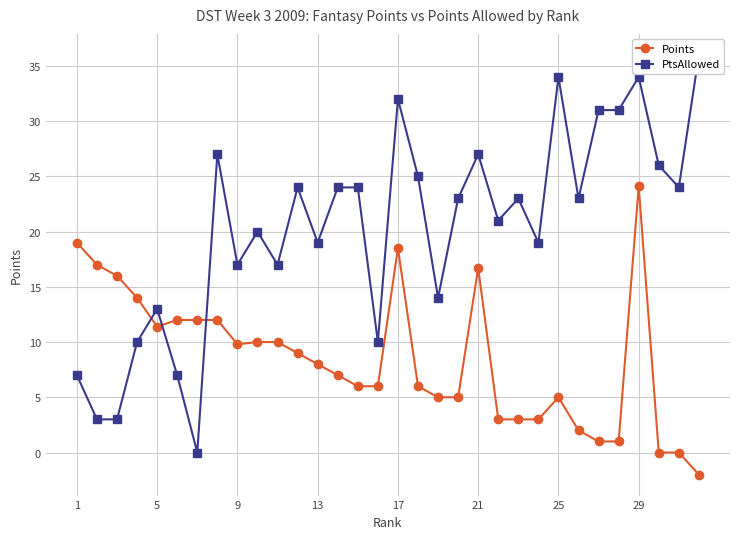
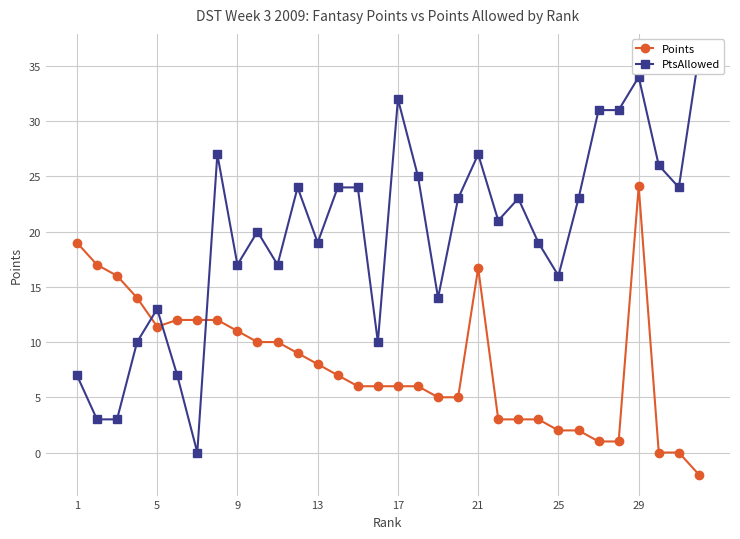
Points, 9: 9.8 -> 11.0
Points, 17: 18.5 -> 6.0
Points, 25: 5 -> 2
PtsAllowed, 25: 34 -> 16
